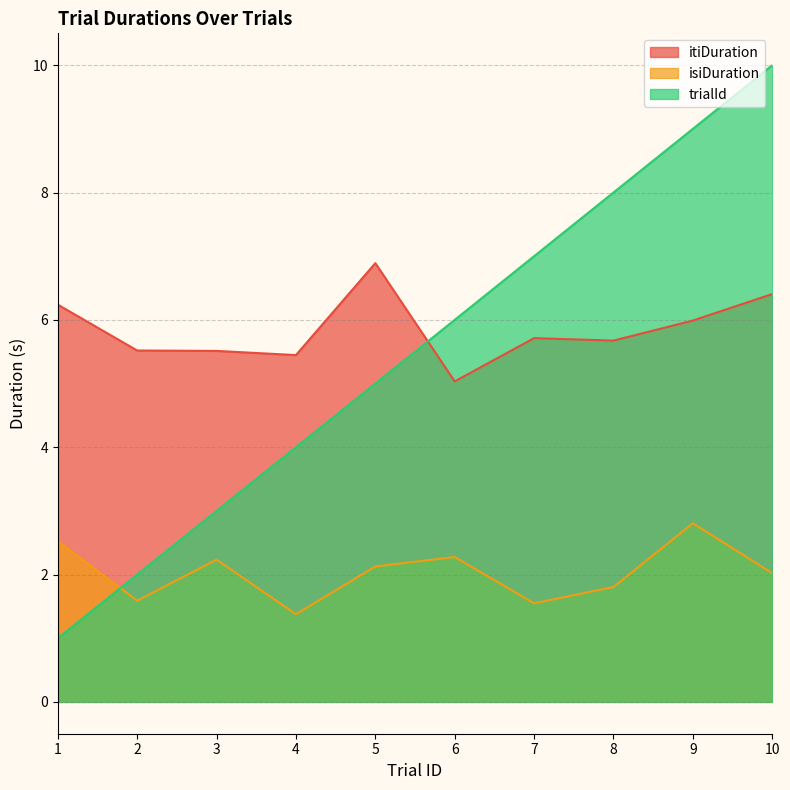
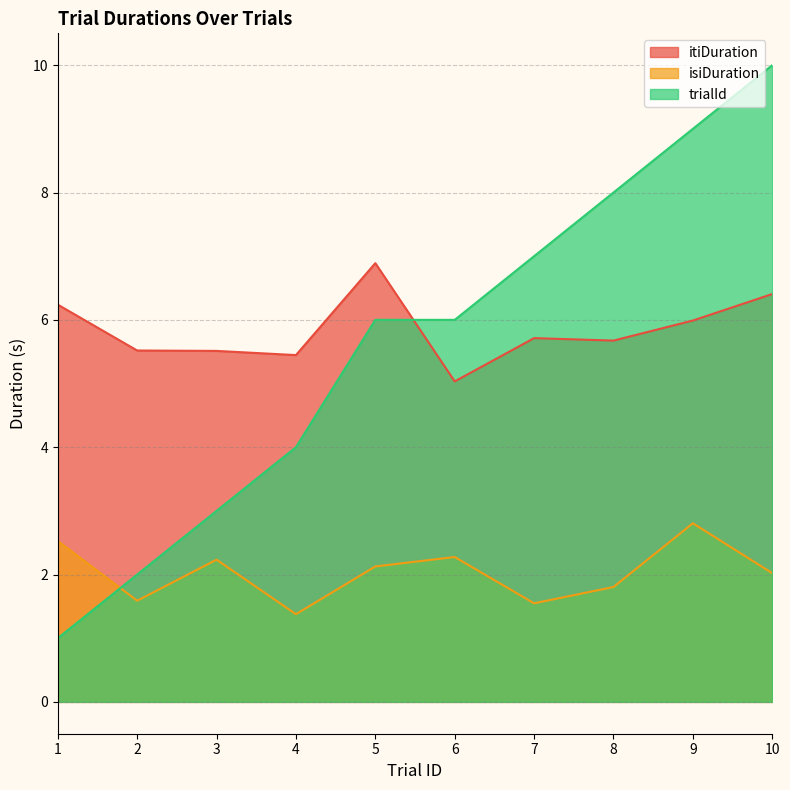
trialId, 5: 5 -> 6
